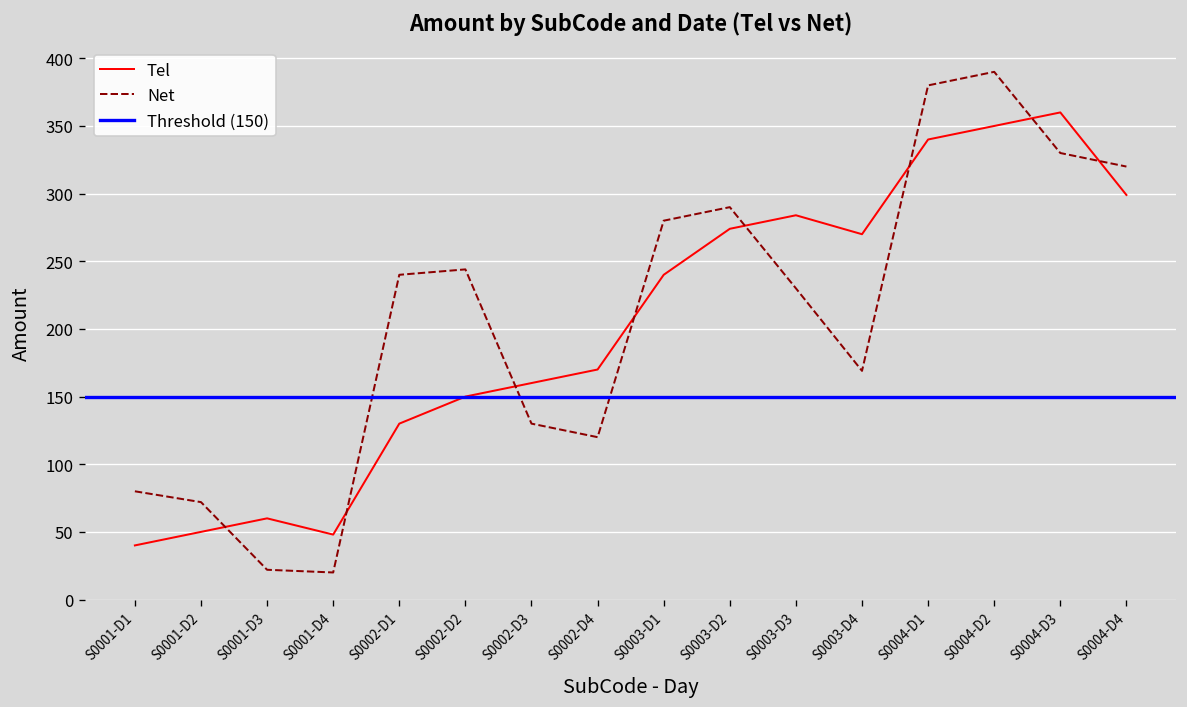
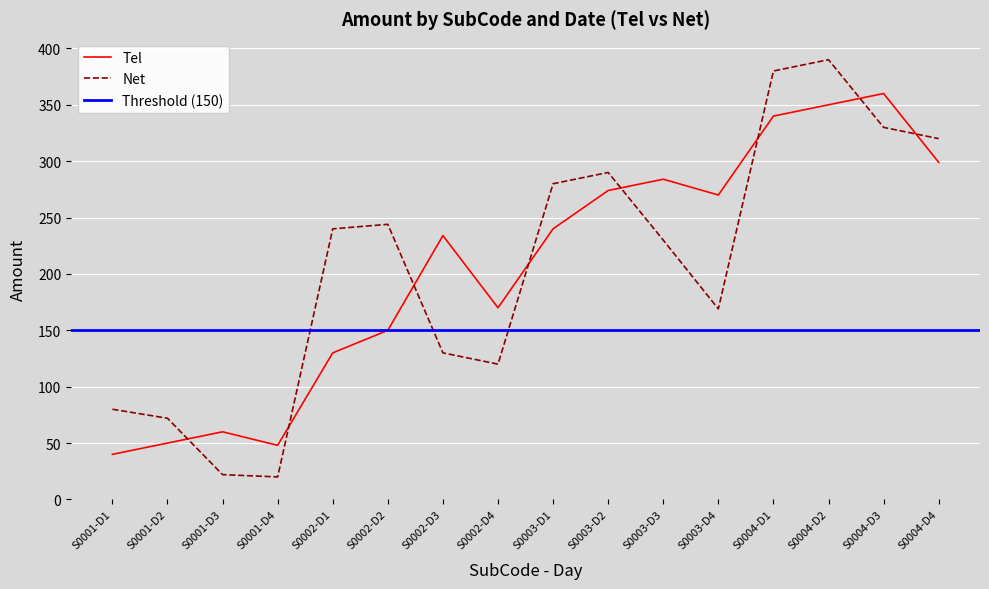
Tel, S0002-D3: 160 -> 234
